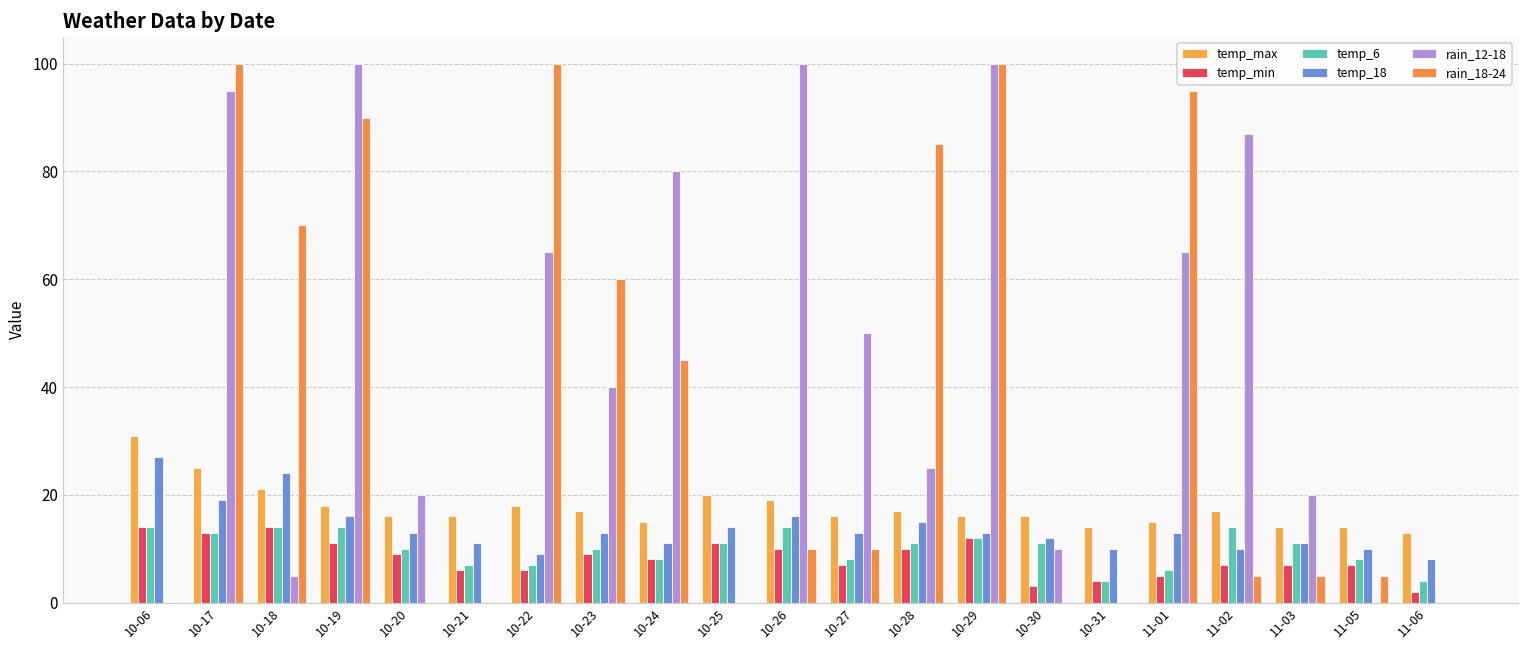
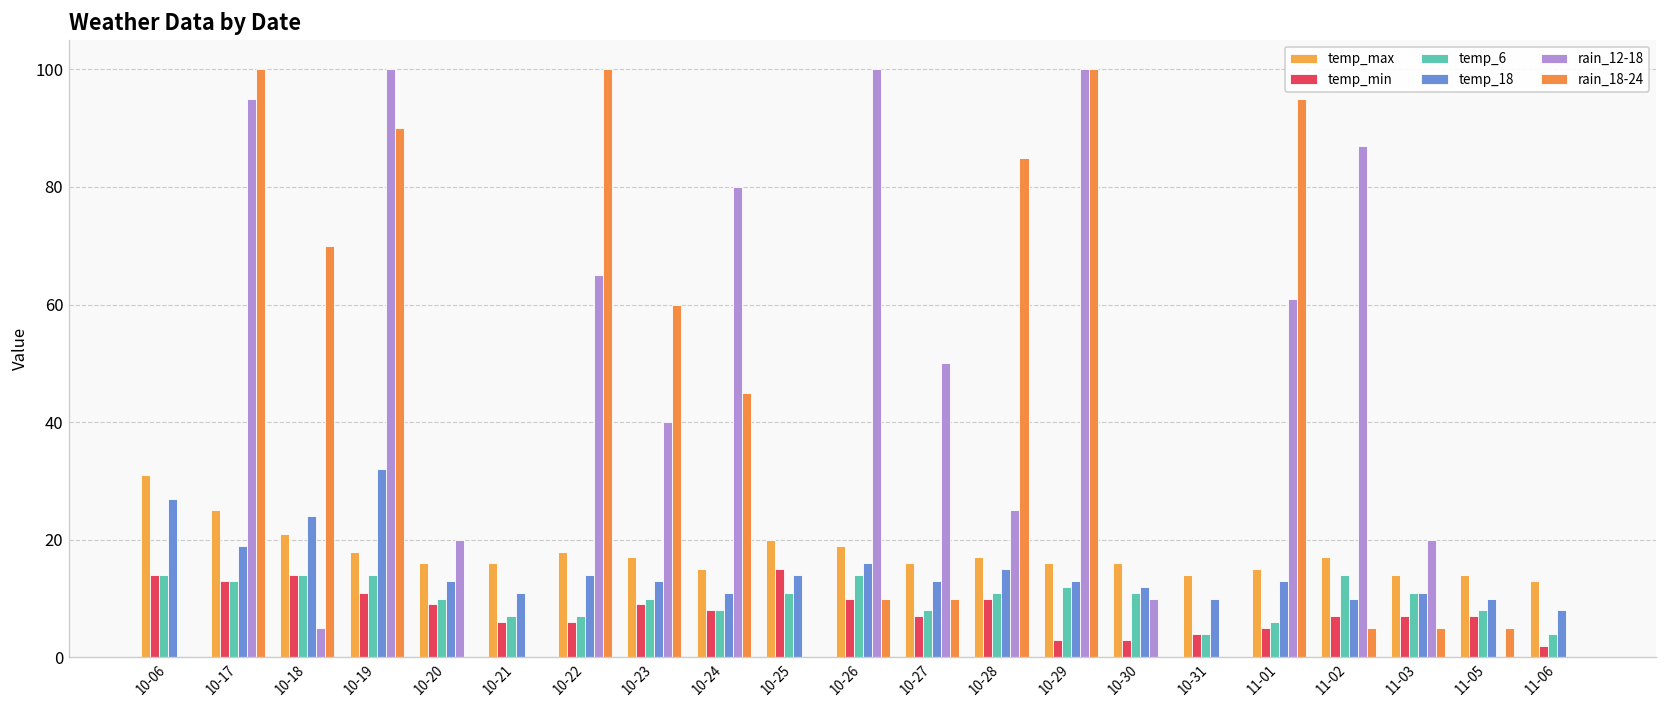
temp_18, 10-19: 16 -> 32
temp_18, 10-22: 9 -> 14
temp_min, 10-25: 11 -> 15
temp_min, 10-29: 12 -> 3
rain_12-18, 11-01: 65 -> 61
